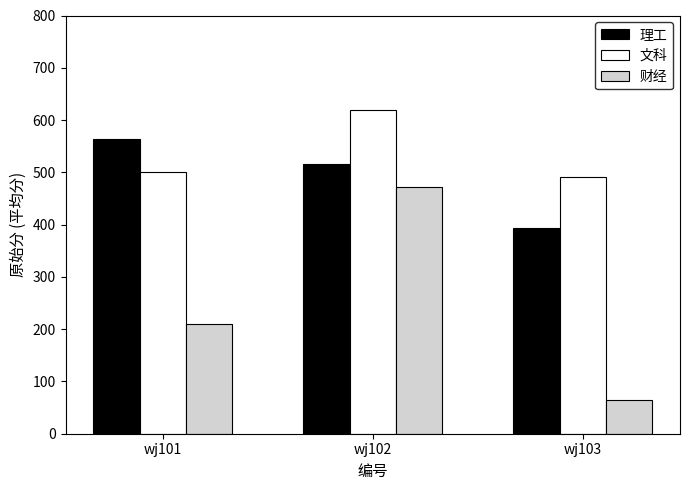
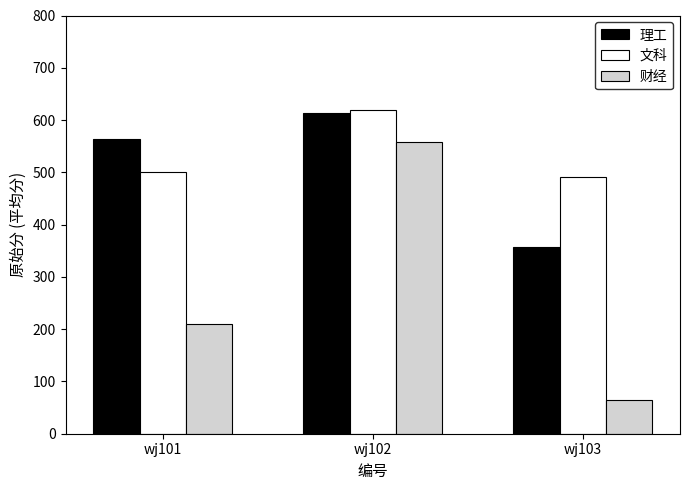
理工, wj102: 520 -> 610
财经, wj102: 470 -> 560
理工, wj103: 390 -> 360
